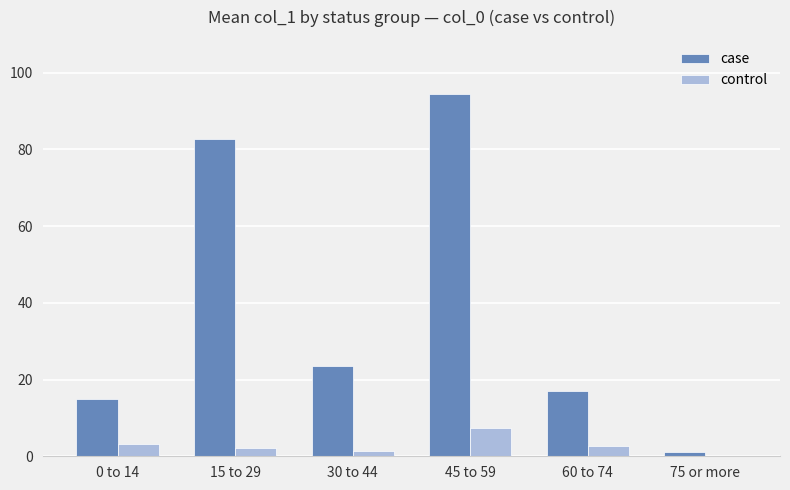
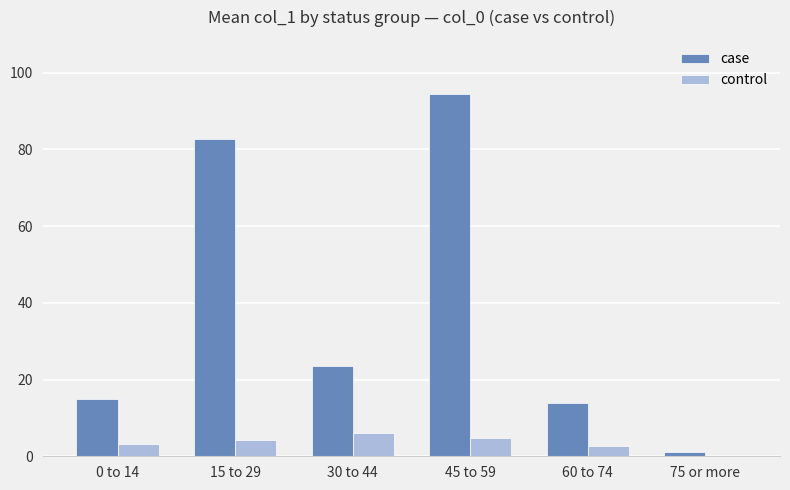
control, 15 to 29: 2 -> 4
control, 30 to 44: 1 -> 6
control, 45 to 59: 7 -> 5
case, 60 to 74: 17 -> 14
